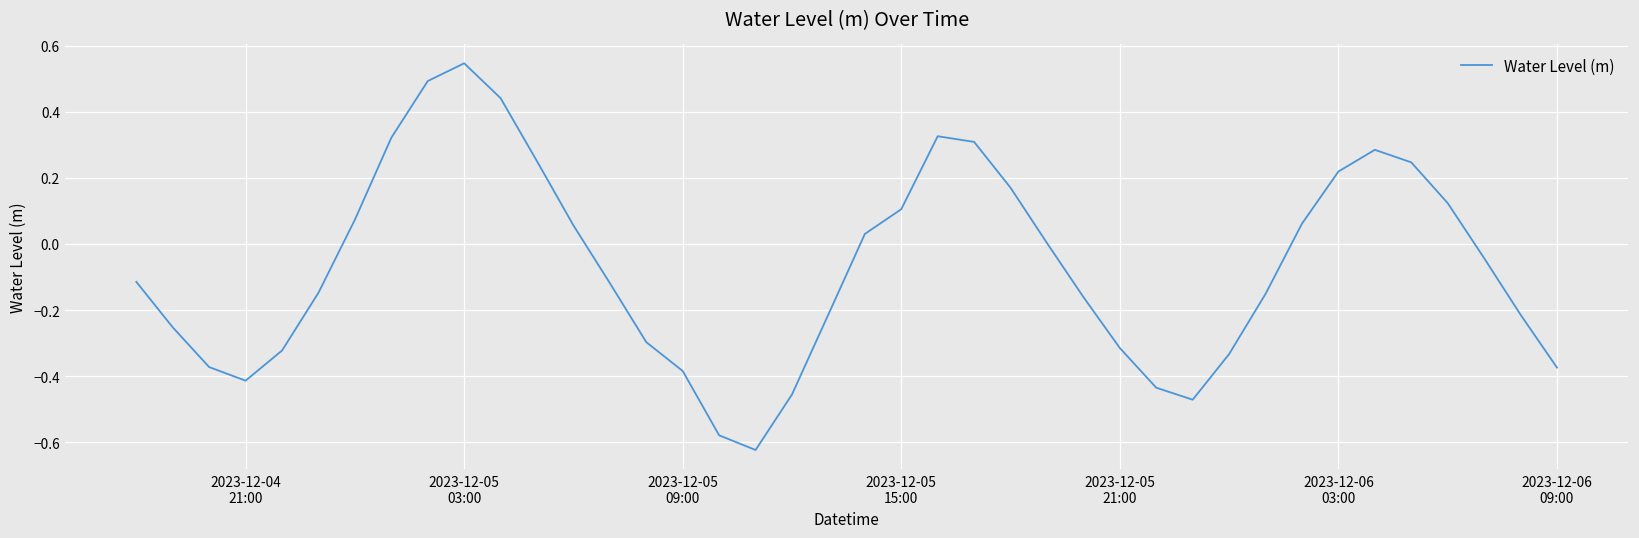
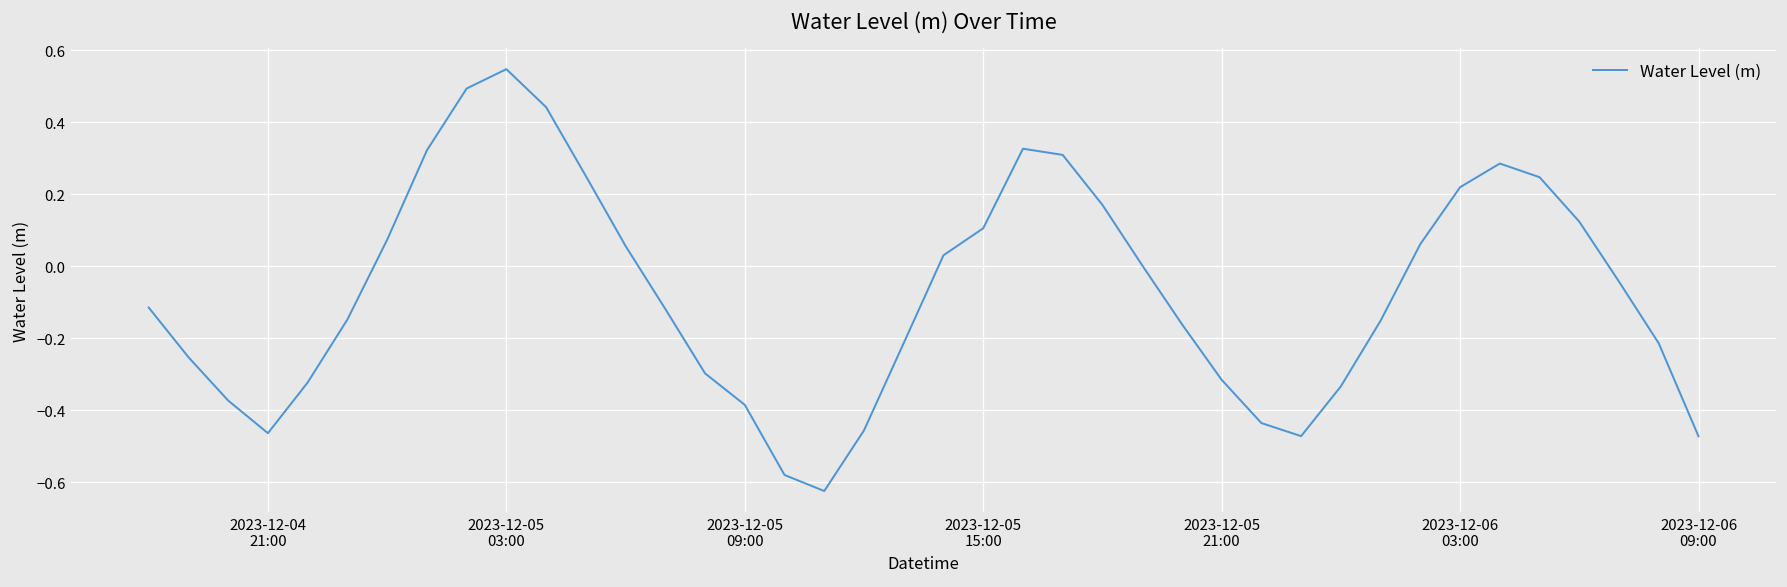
2023-12-04 21:00: -0.41 -> -0.46
2023-12-06 09:00: -0.37 -> -0.47
